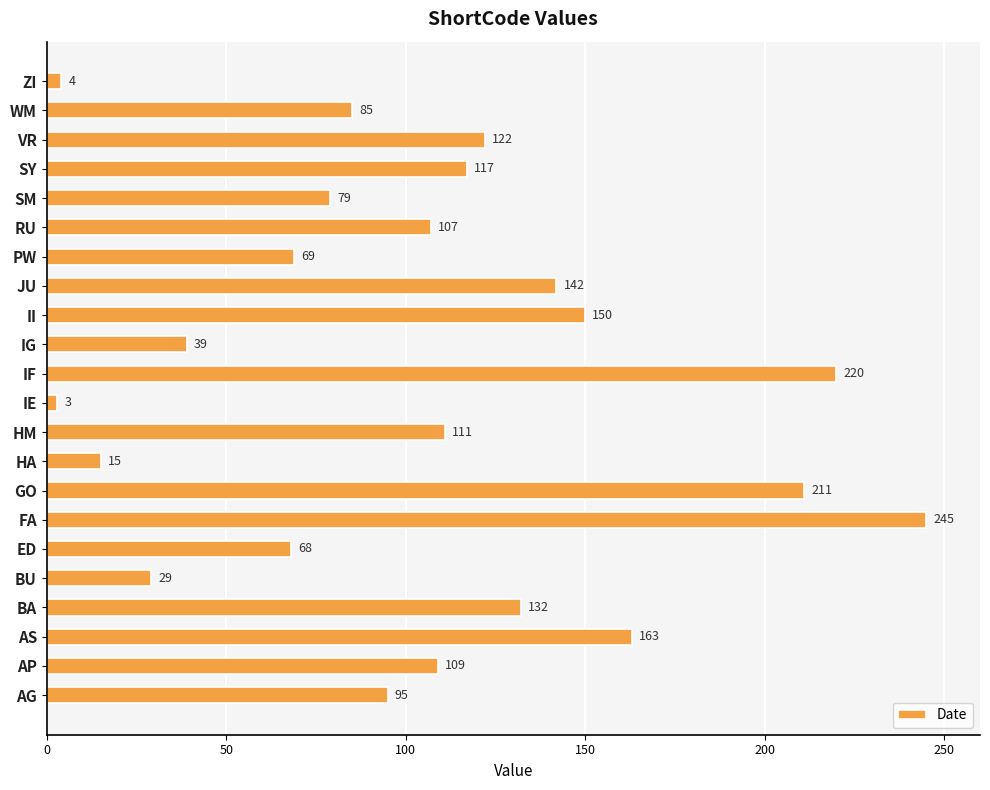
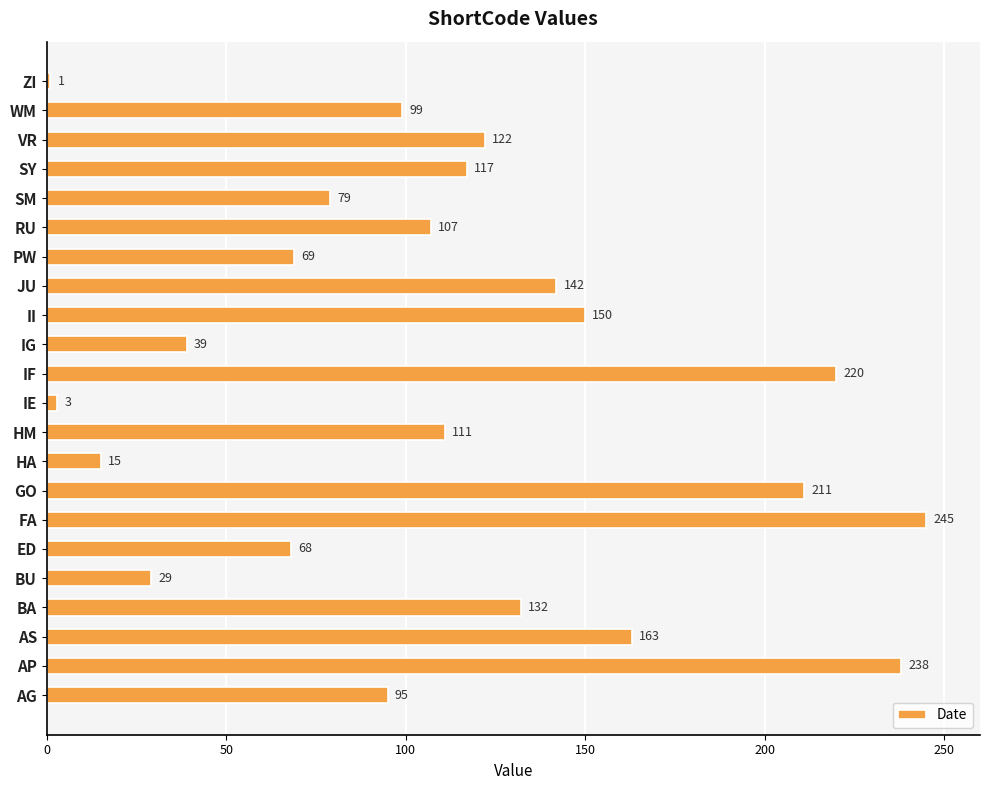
ZI: 4 -> 1
WM: 85 -> 99
AP: 109 -> 238
